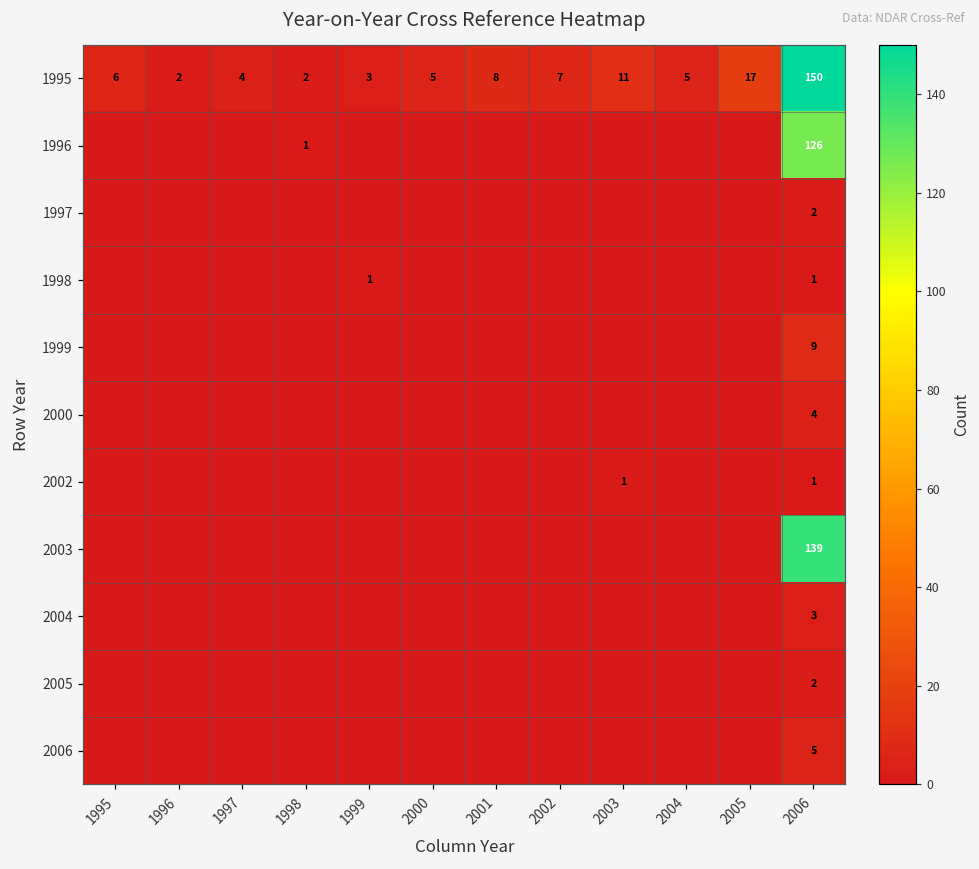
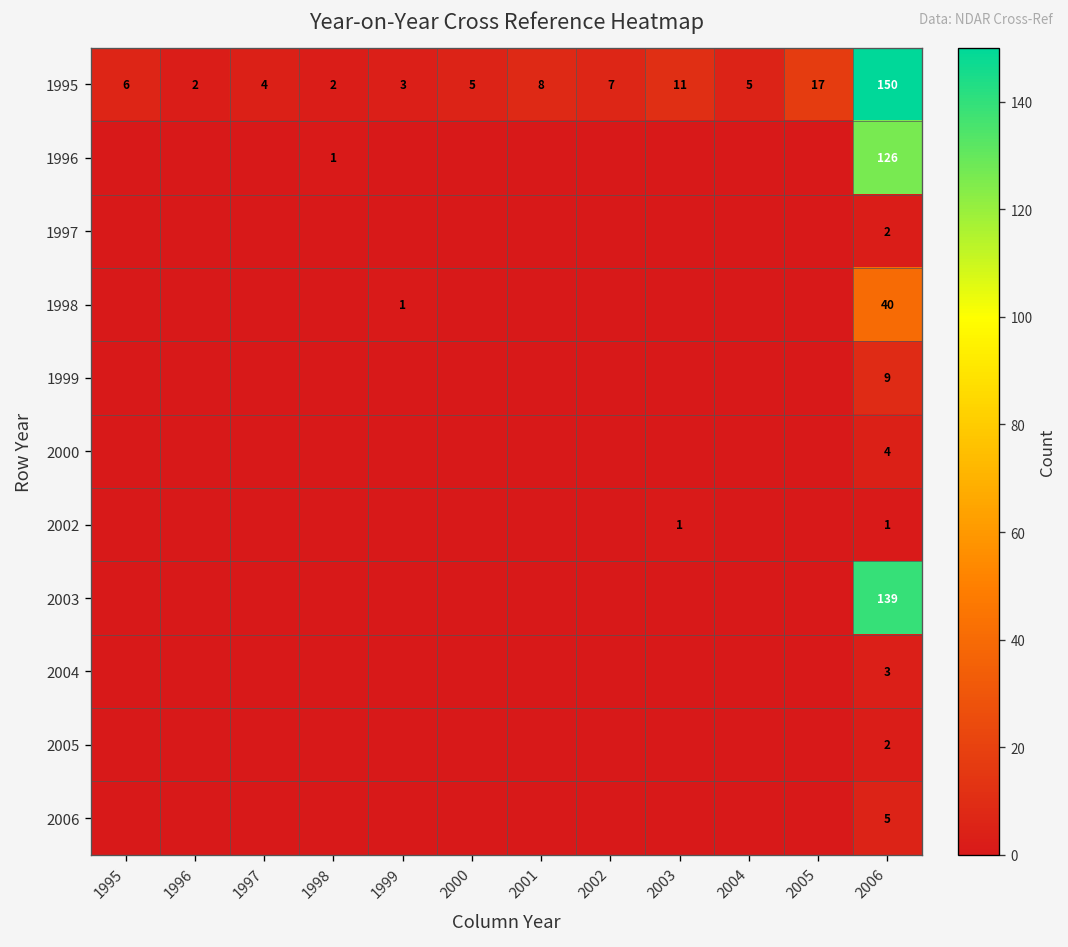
1998, 2006: 1 -> 40
